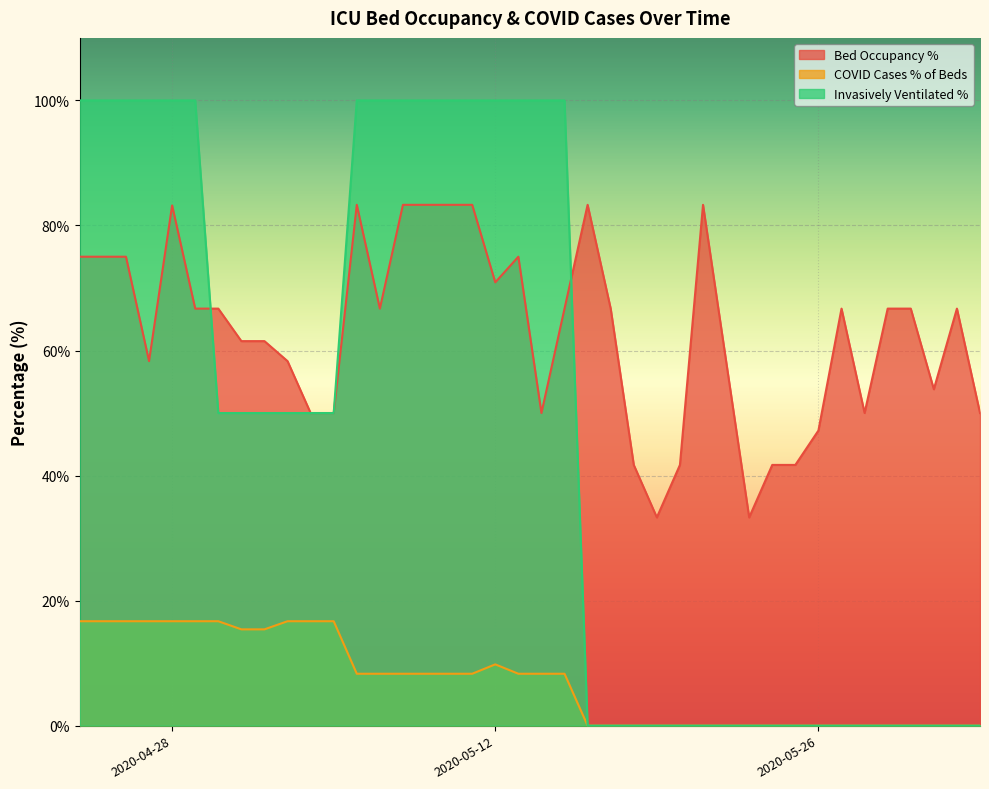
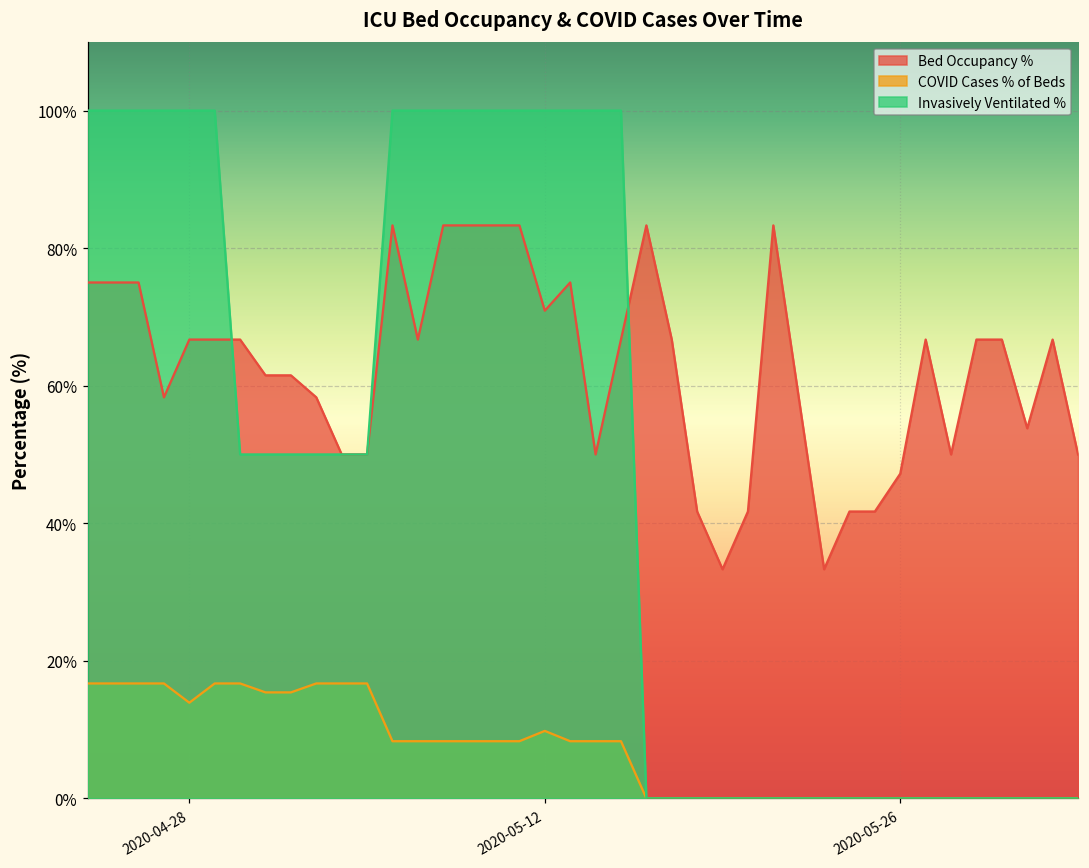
Bed Occupancy %, 2020-04-28: 83% -> 67%
COVID Cases % of Beds, 2020-04-28: 17% -> 14%
